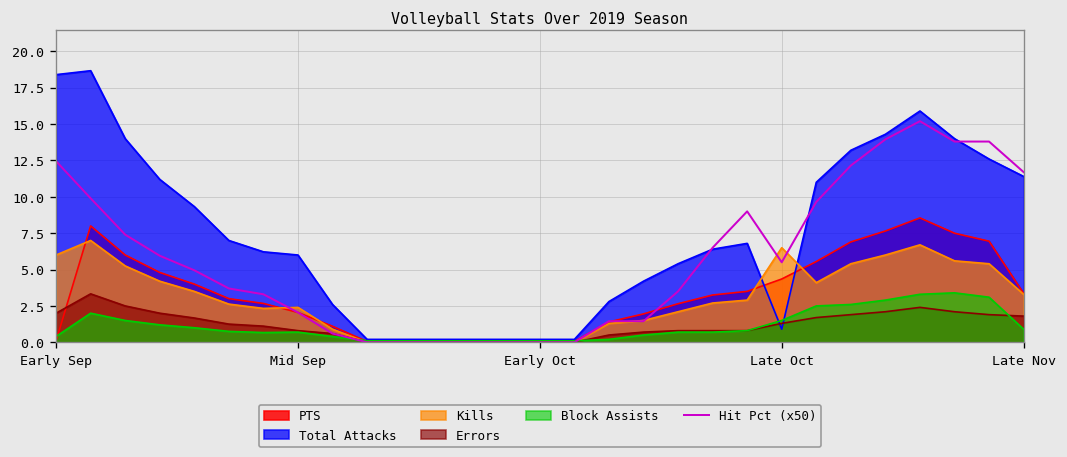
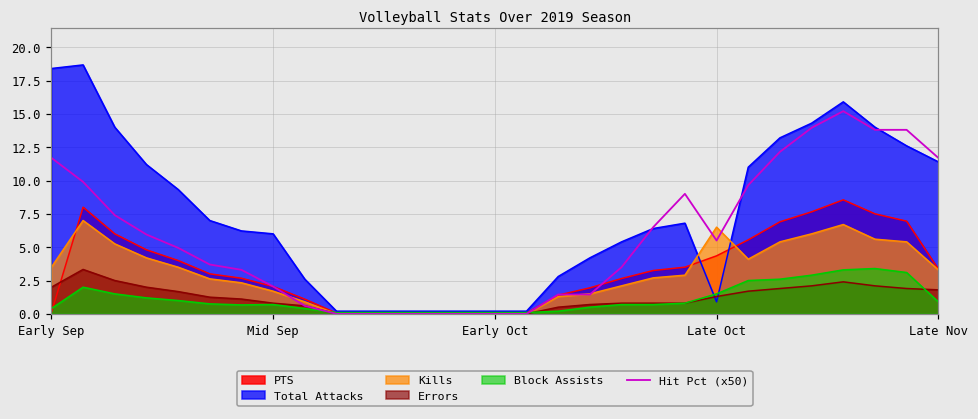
Kills, Early Sep: 6.0 -> 3.5
Hit Pct (x50), Early Sep: 12.5 -> 11.7
Kills, Mid Sep: 2.4 -> 1.7
